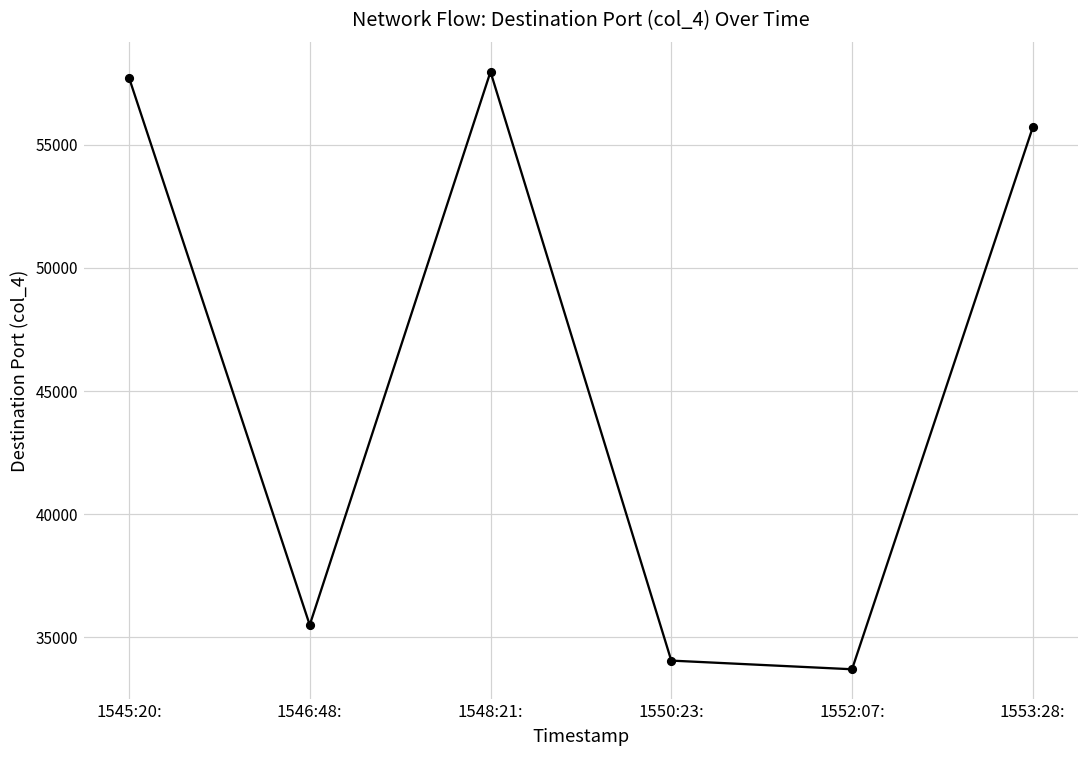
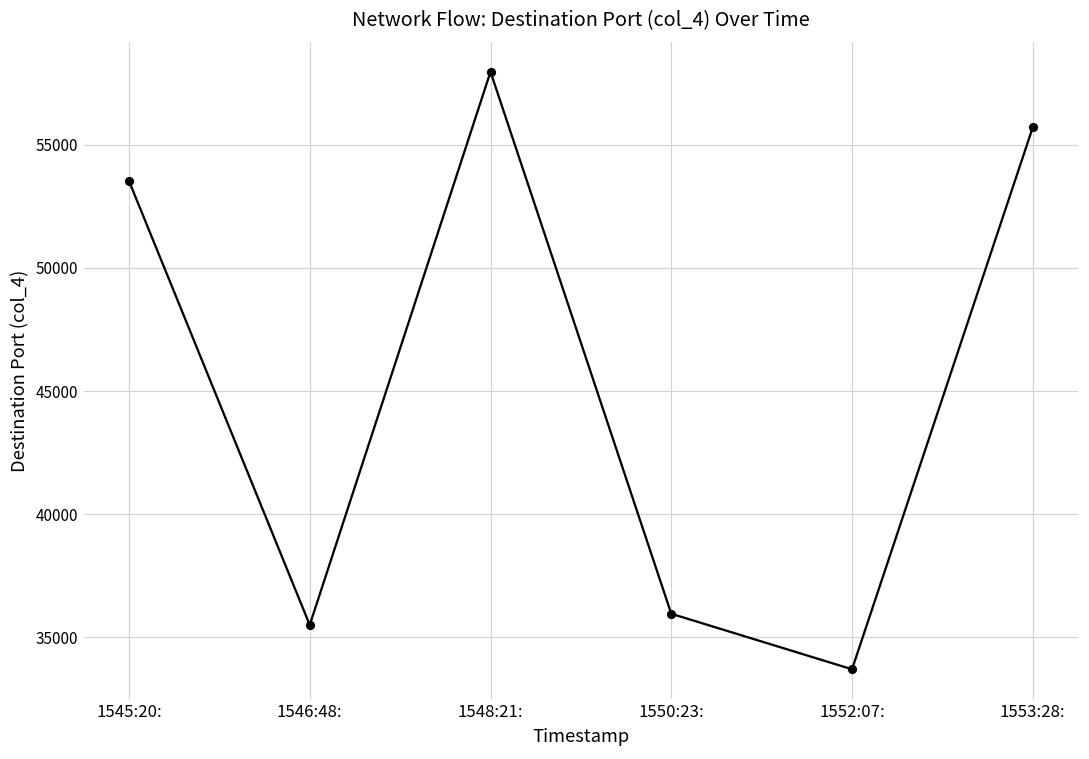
1545:20:: 57700 -> 53500
1550:23:: 34100 -> 36000
